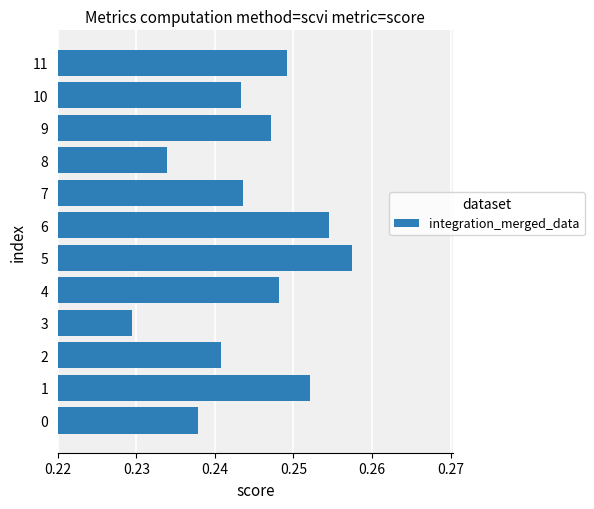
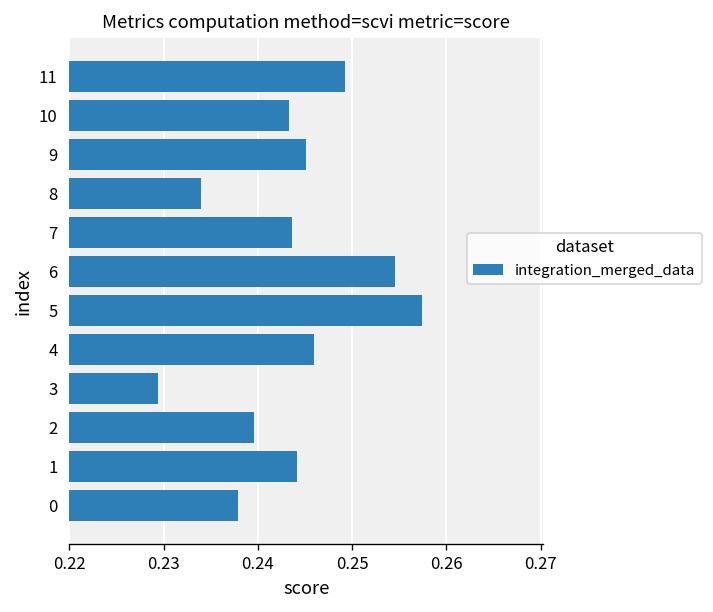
9: 0.247 -> 0.245
4: 0.248 -> 0.246
2: 0.241 -> 0.240
1: 0.252 -> 0.244
